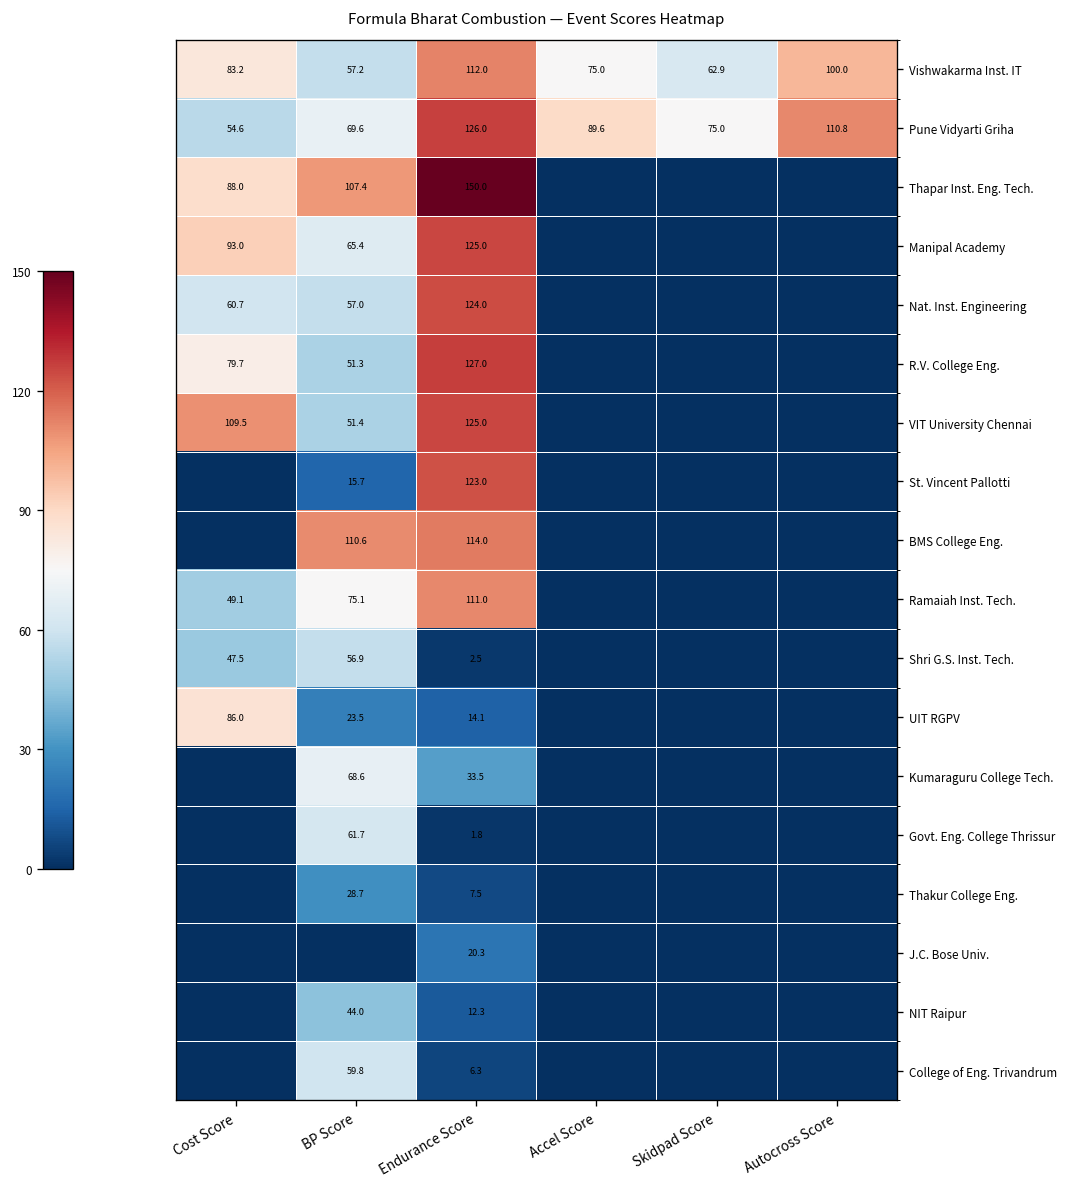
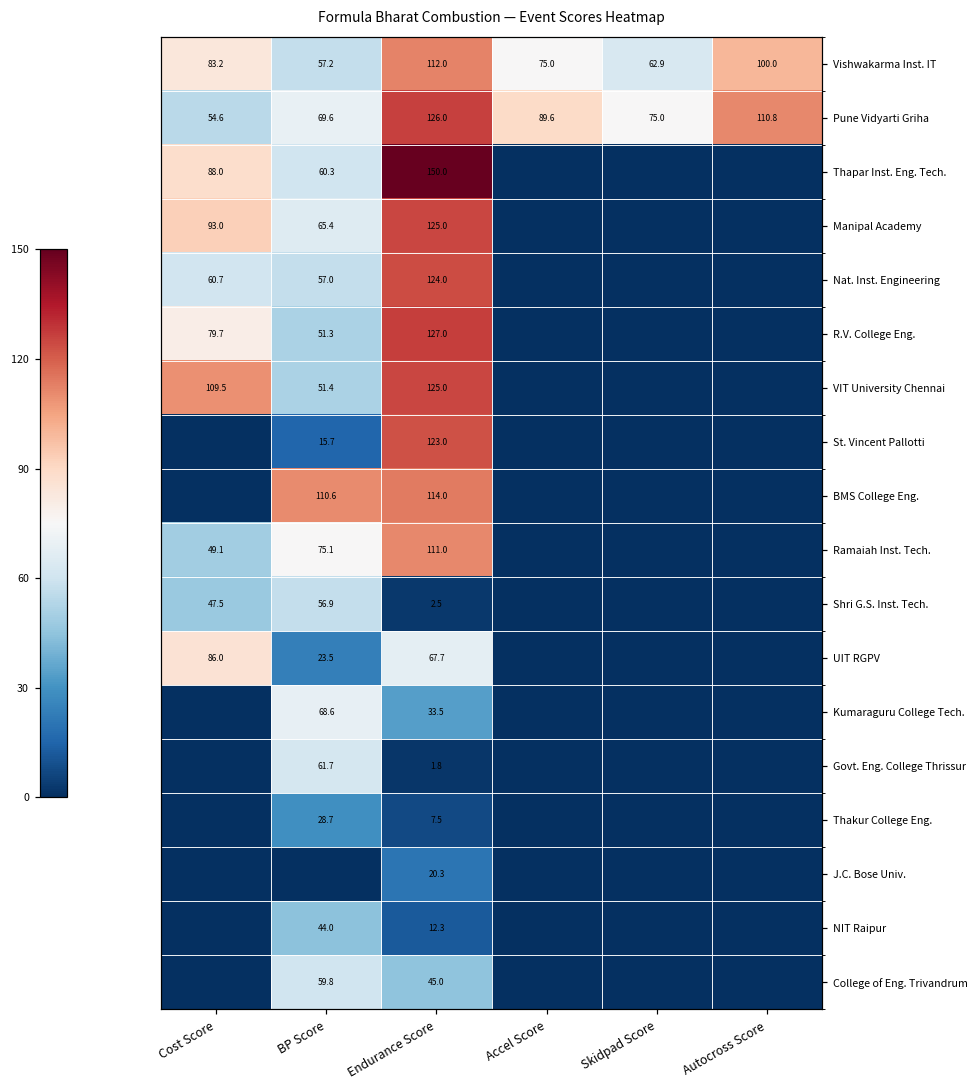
Thapar Inst. Eng. Tech., BP Score: 107.4 -> 60.3
UIT RGPV, Endurance Score: 14.1 -> 67.7
College of Eng. Trivandrum, Endurance Score: 6.3 -> 45.0
